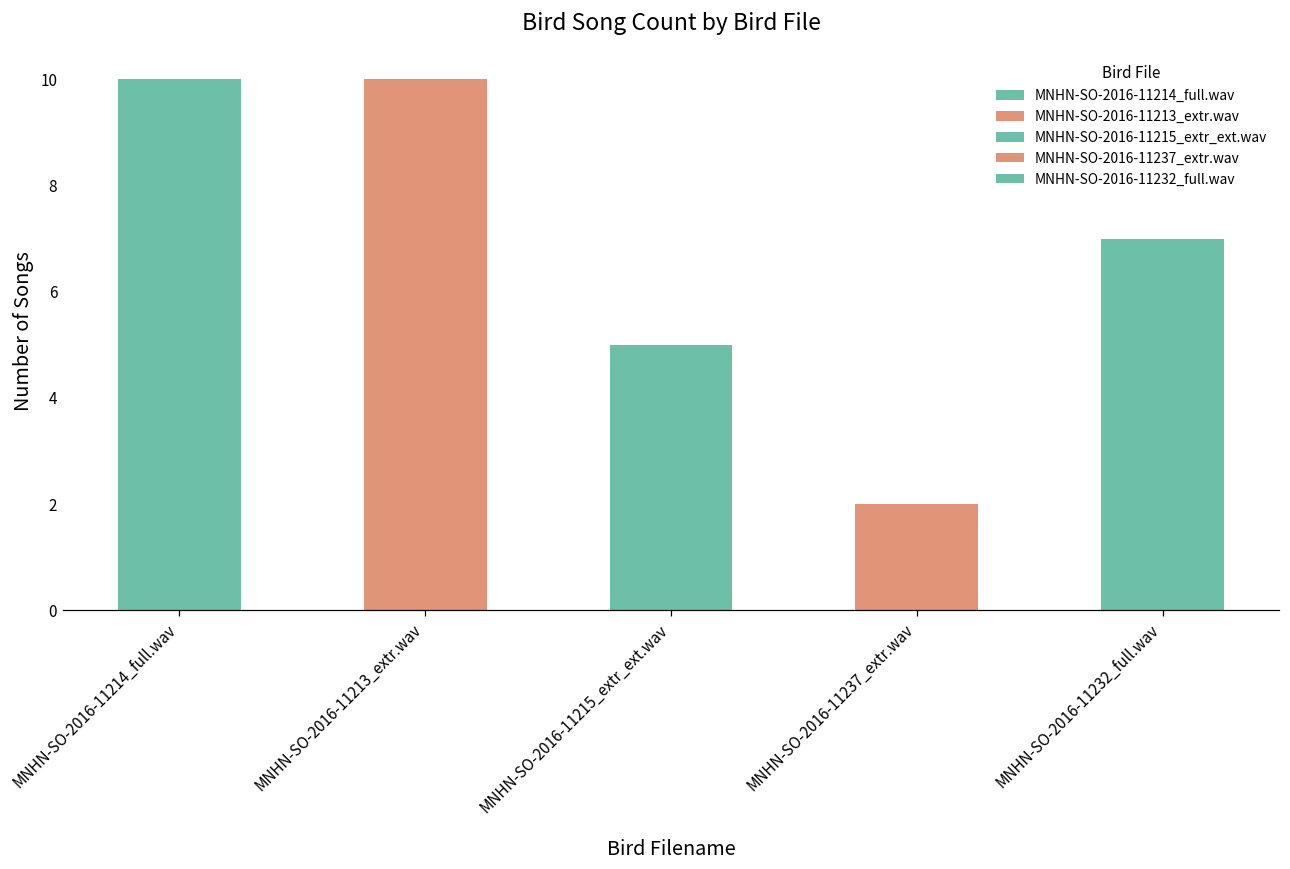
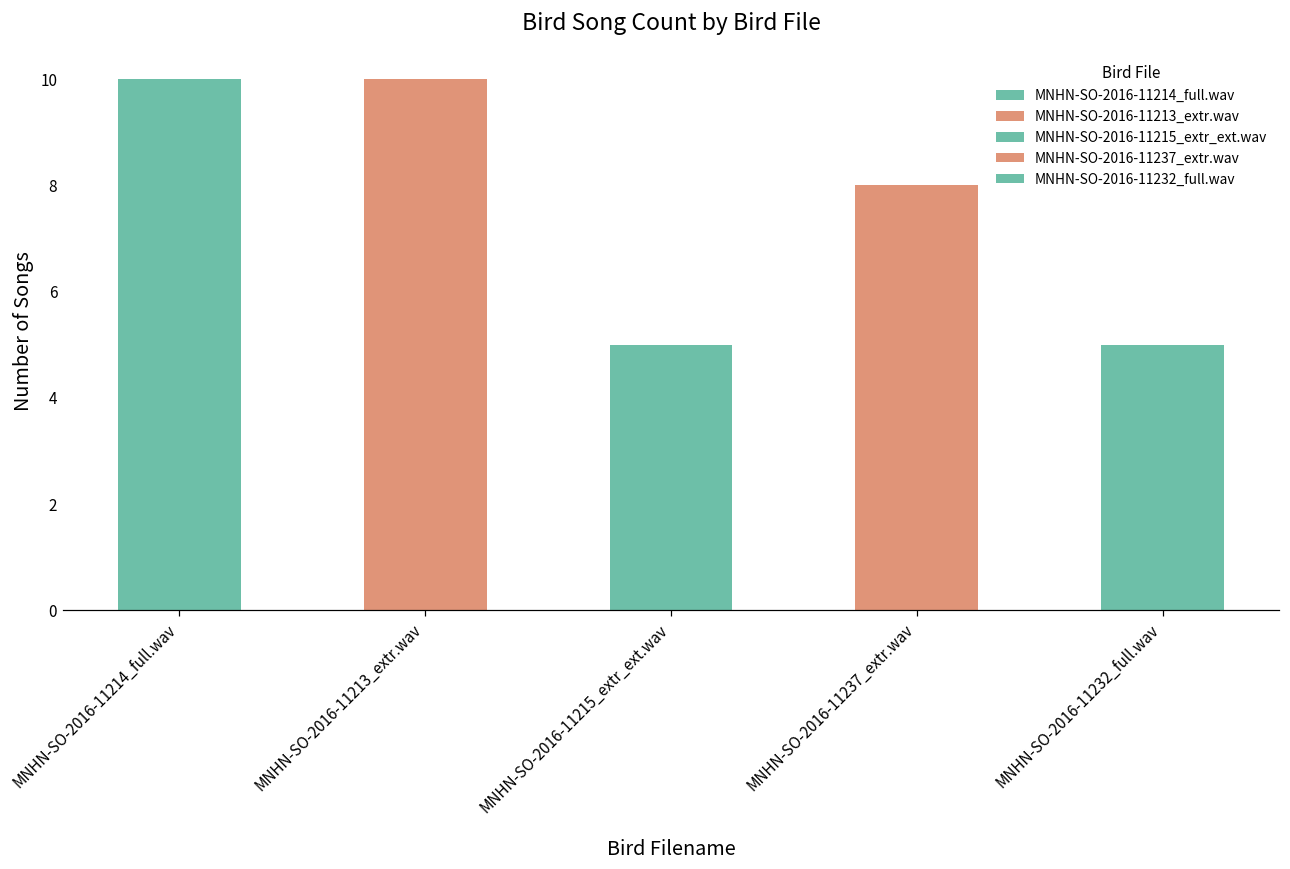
MNHN-SO-2016-11237_extr.wav: 2 -> 8
MNHN-SO-2016-11232_full.wav: 7 -> 5
